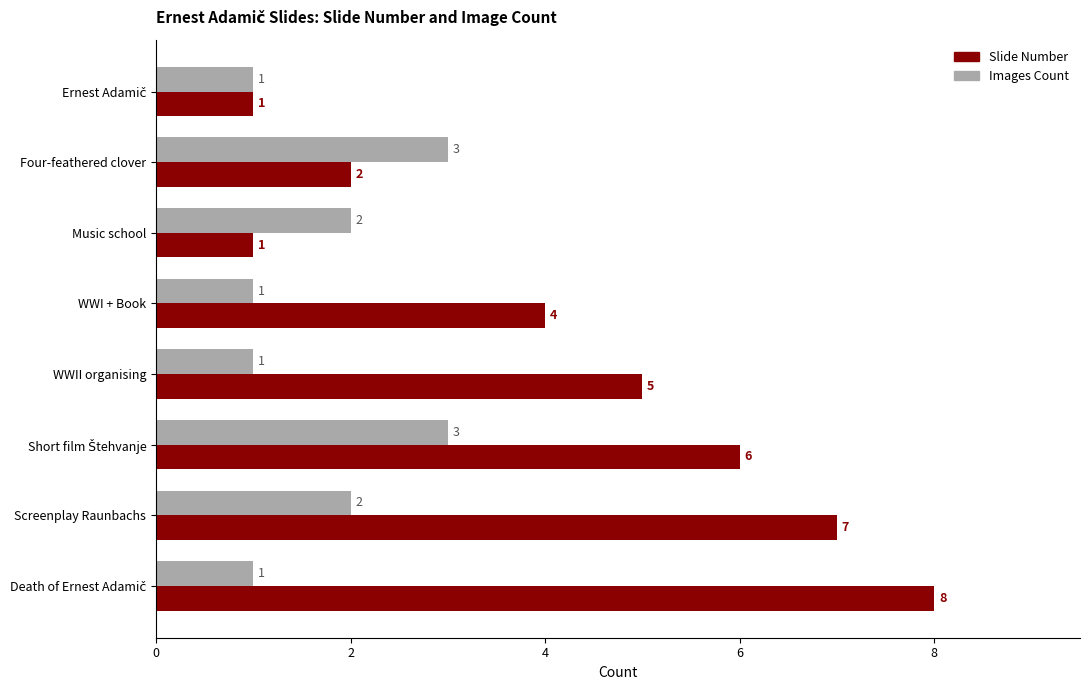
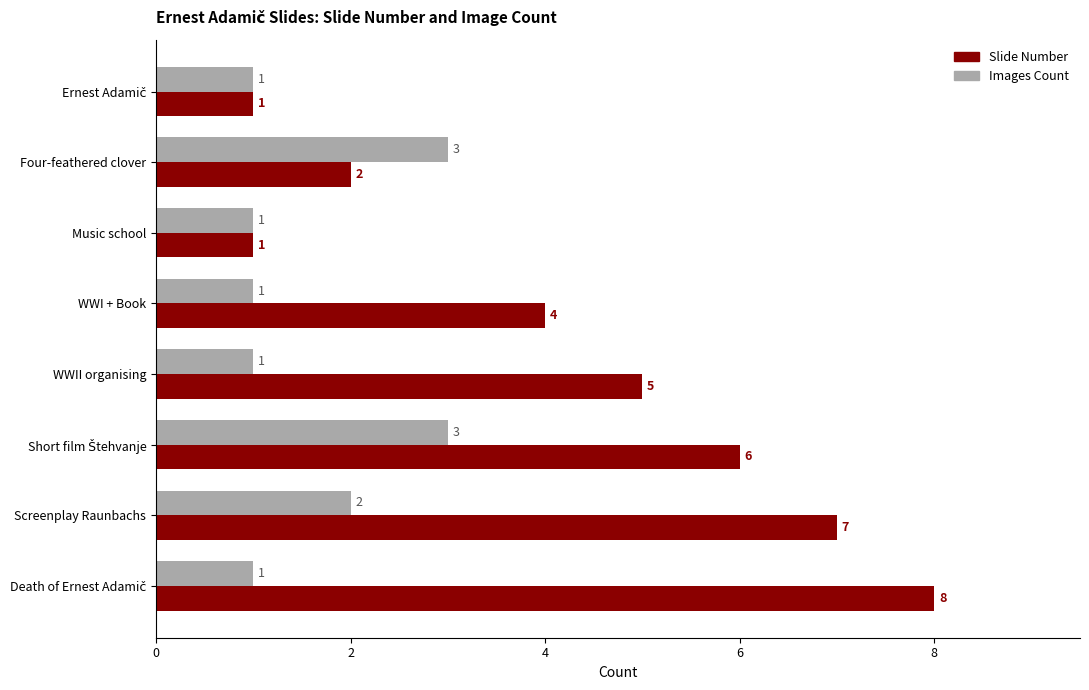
Images Count, Music school: 2 -> 1
